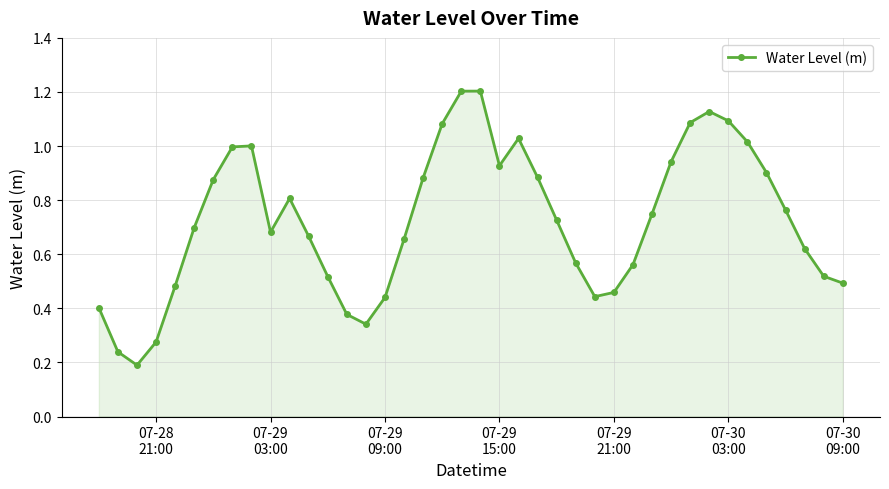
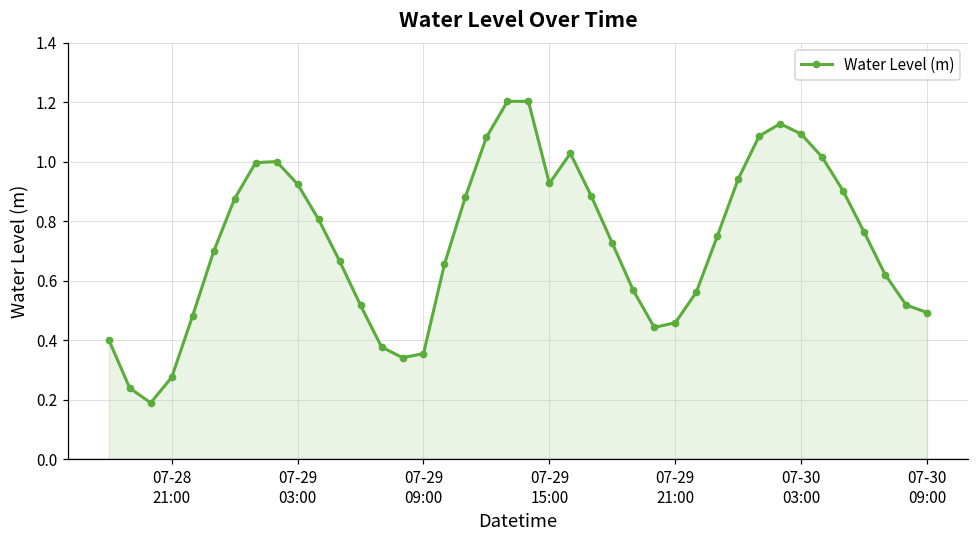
07-29 03:00: 0.68 -> 0.92
07-29 09:00: 0.44 -> 0.36
